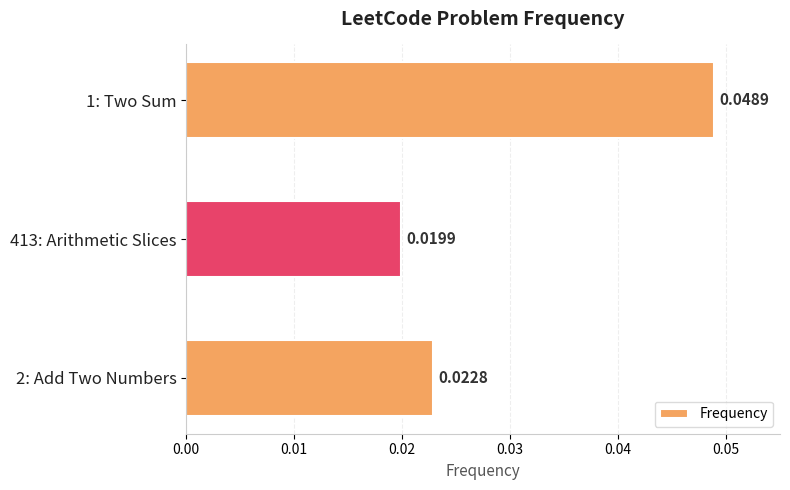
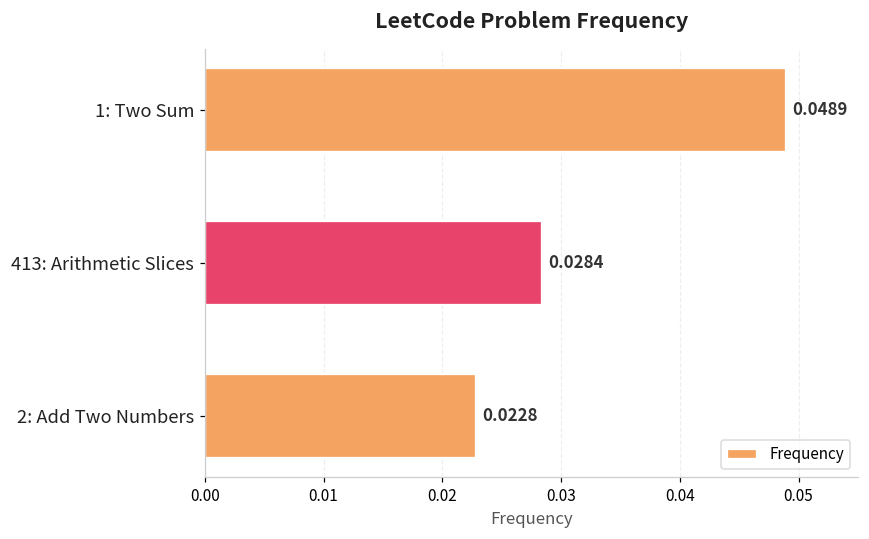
413: Arithmetic Slices: 0.0199 -> 0.0284
